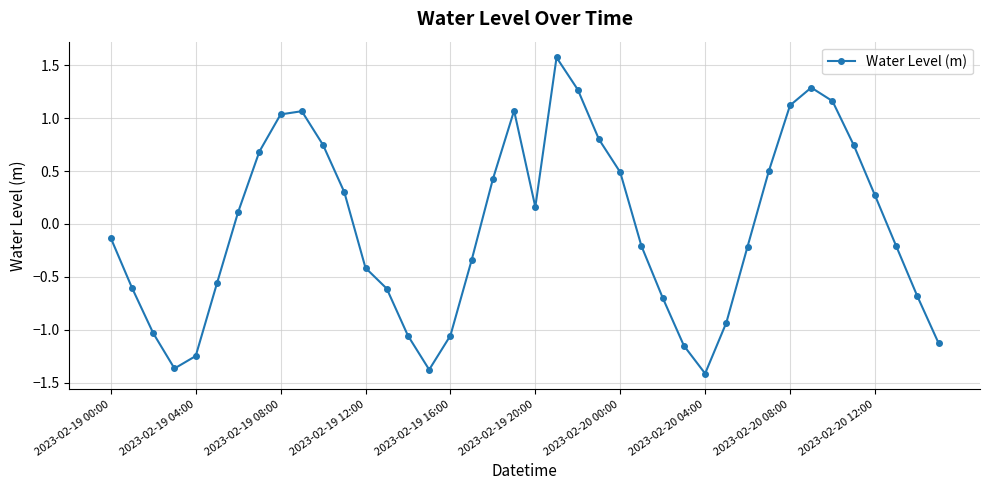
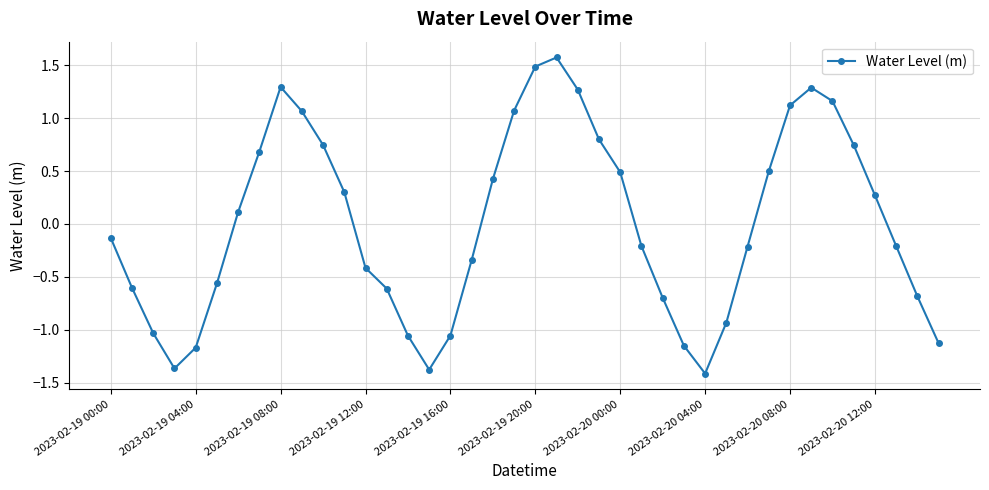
2023-02-19 04:00: -1.25 -> -1.17
2023-02-19 08:00: 1.04 -> 1.29
2023-02-19 20:00: 0.16 -> 1.49
